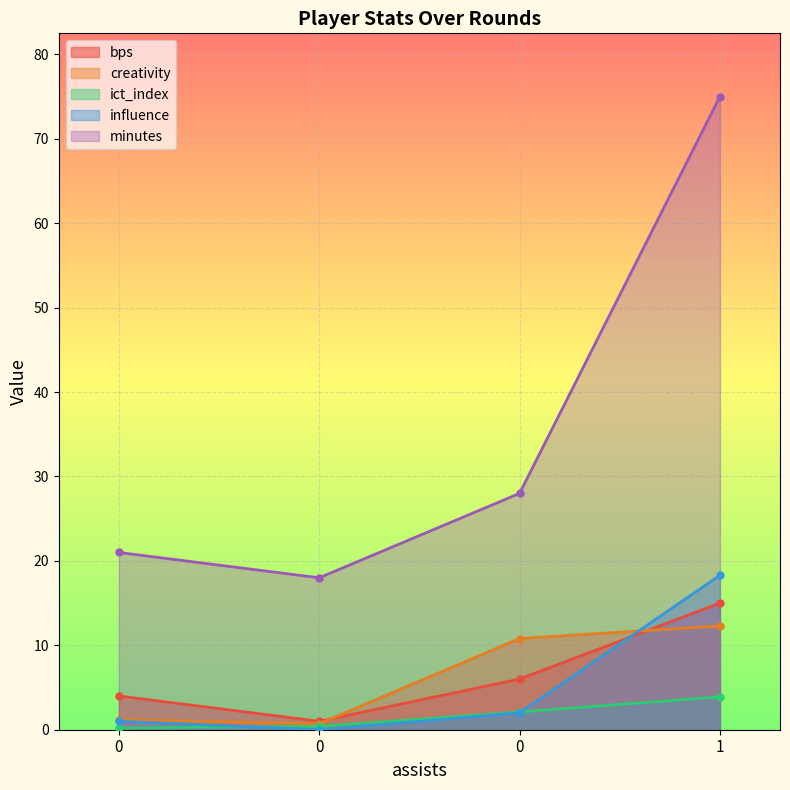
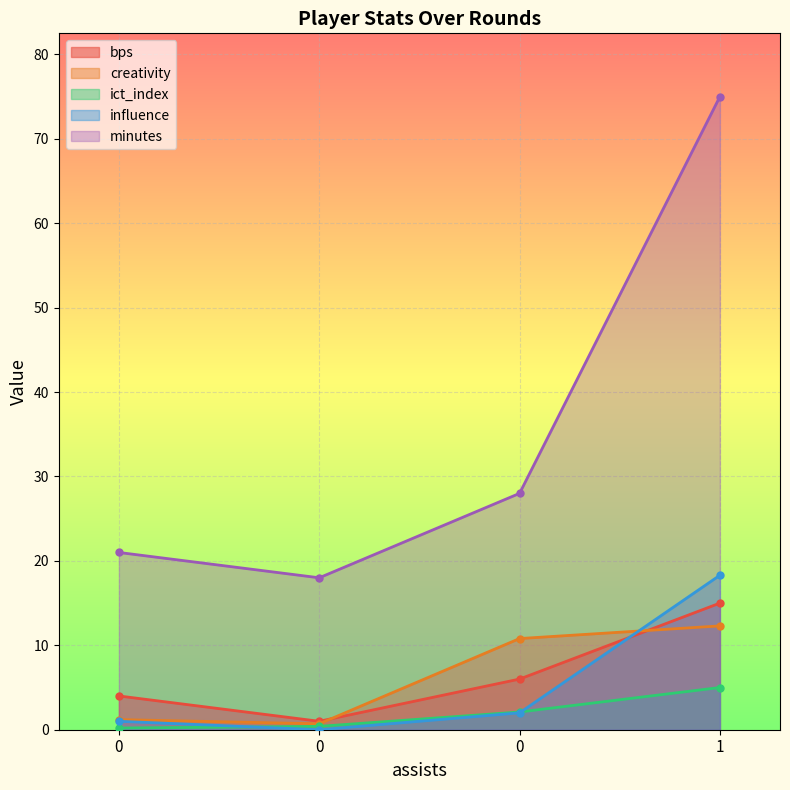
ict_index, 1: 4 -> 5
